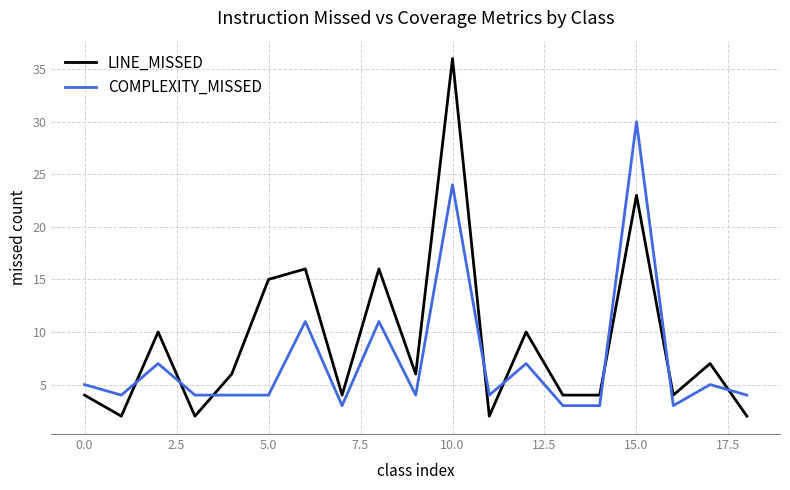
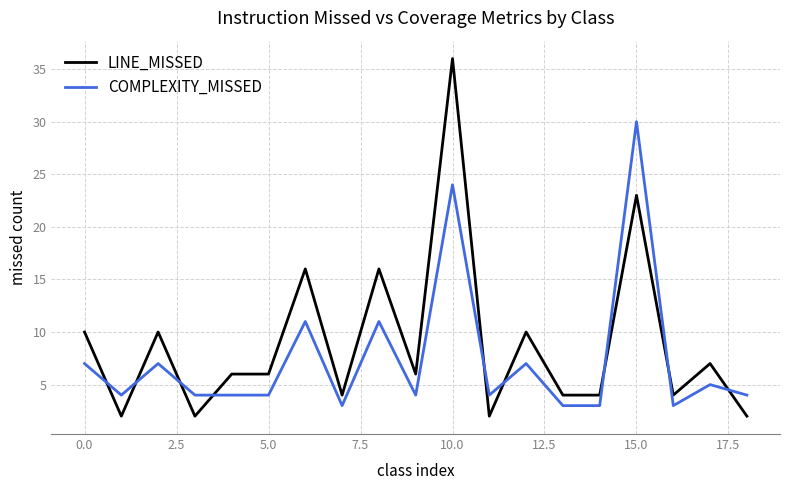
LINE_MISSED, 0.0: 4 -> 10
COMPLEXITY_MISSED, 0.0: 5 -> 7
LINE_MISSED, 5.0: 15 -> 6
